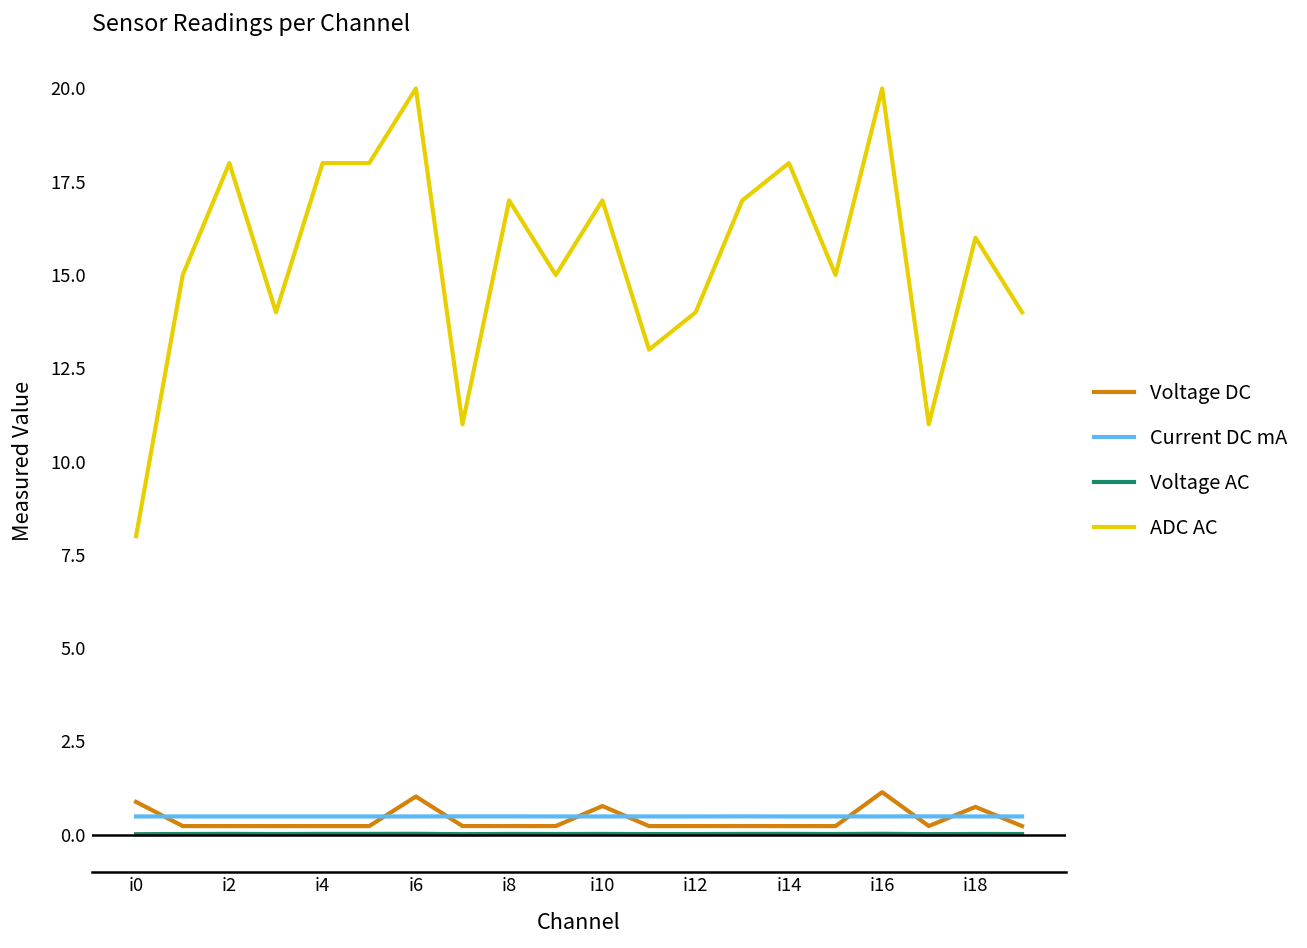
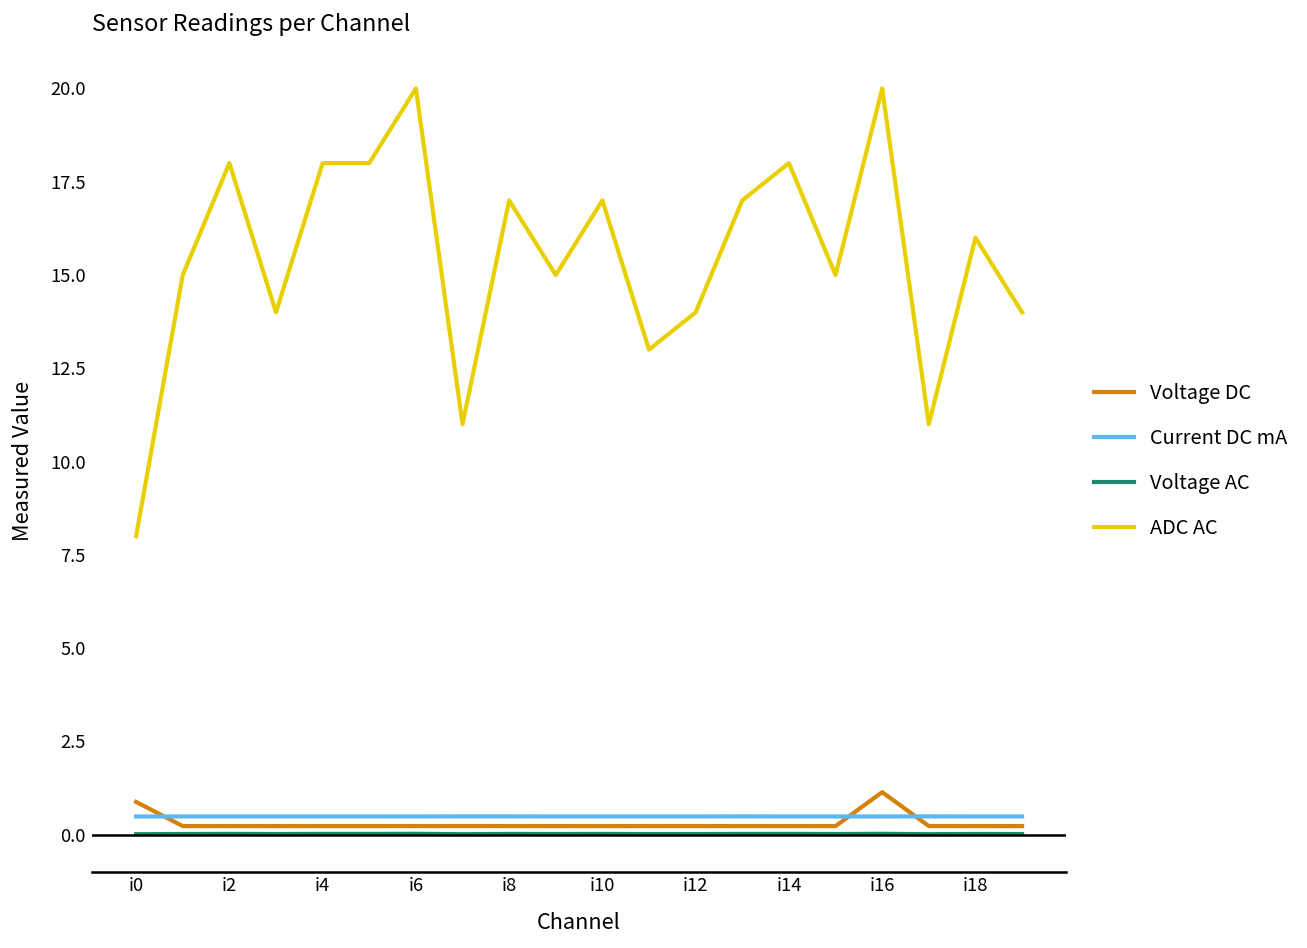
Voltage DC, i6: 1.0 -> 0.2
Voltage DC, i10: 0.8 -> 0.2
Voltage DC, i18: 0.7 -> 0.2
